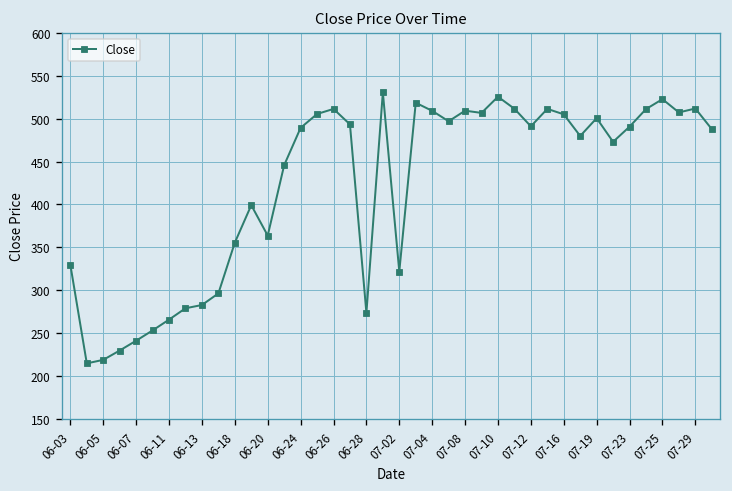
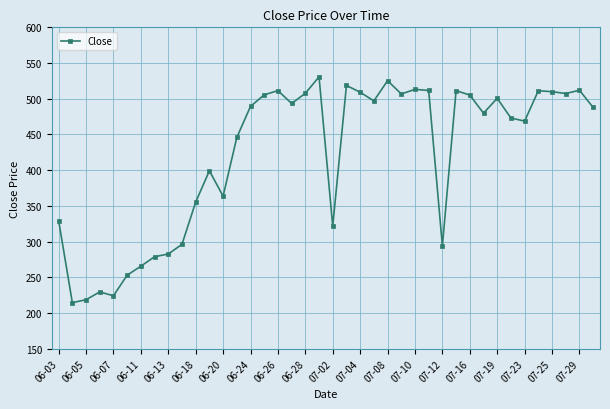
06-07: 240 -> 220
06-28: 270 -> 510
07-08: 510 -> 530
07-10: 530 -> 510
07-12: 490 -> 290
07-23: 490 -> 470
07-25: 520 -> 510
